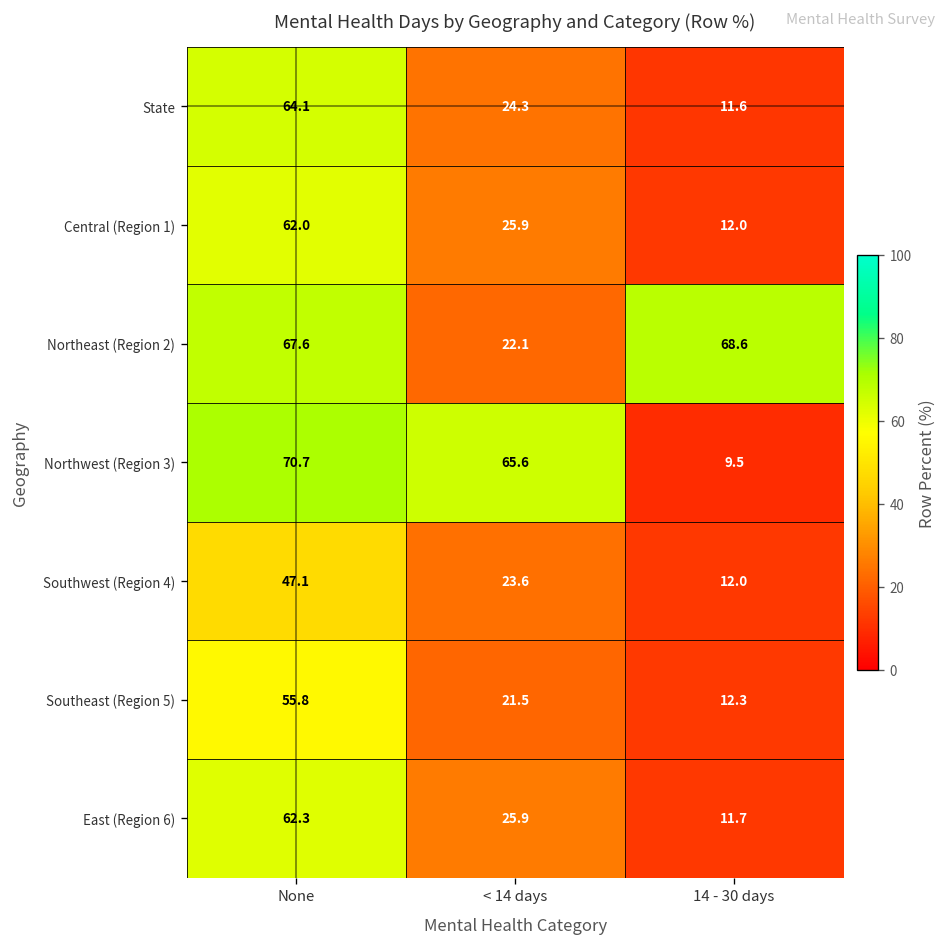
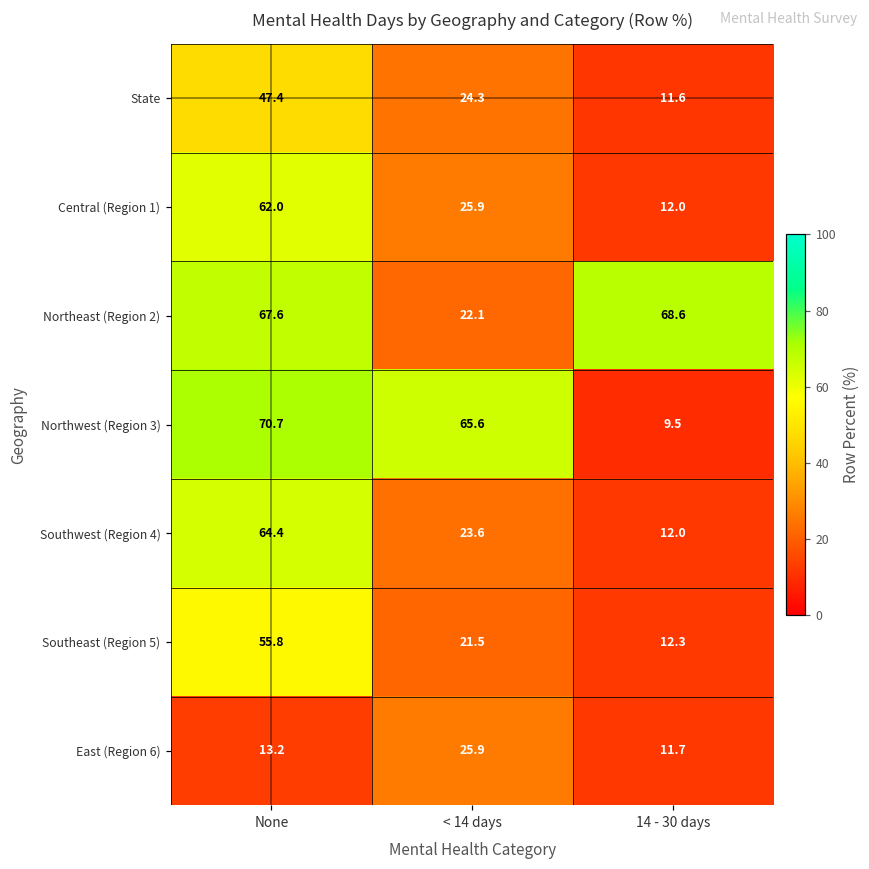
State, None: 64.1 -> 47.4
Southwest (Region 4), None: 47.1 -> 64.4
East (Region 6), None: 62.3 -> 13.2
